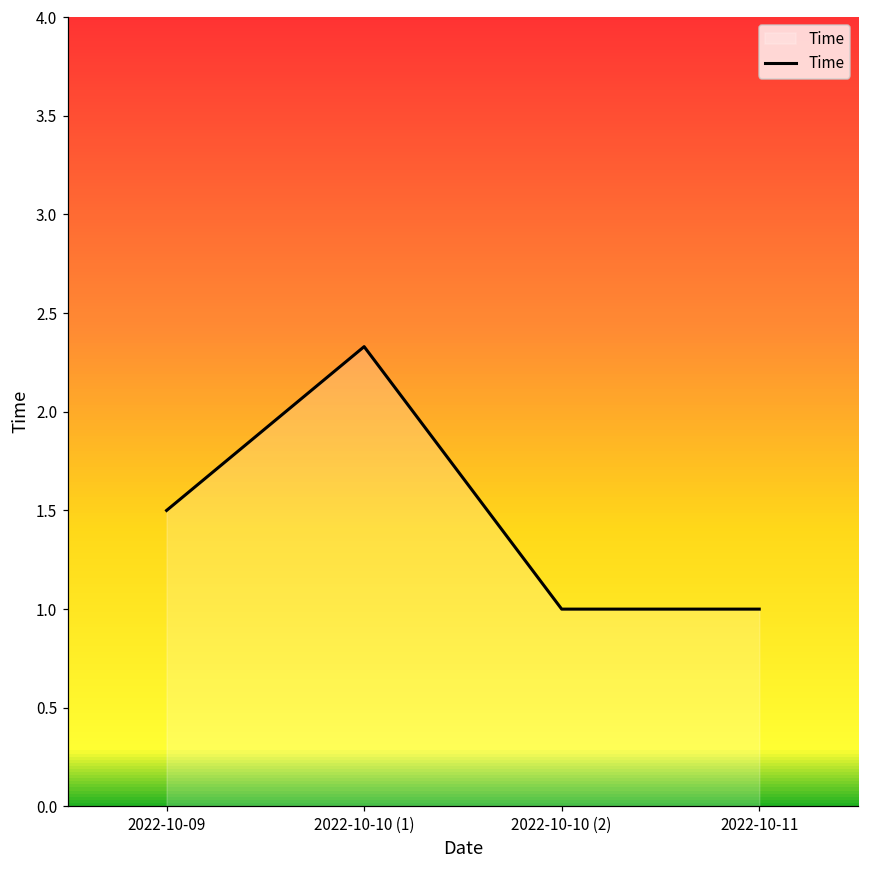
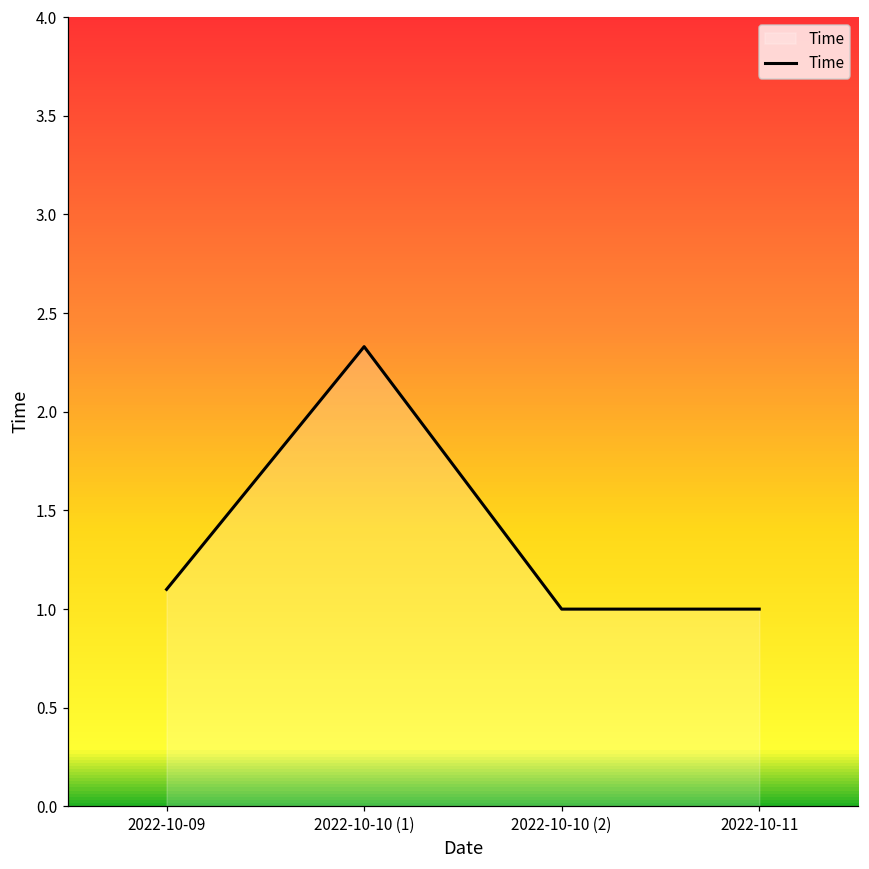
2022-10-09: 1.5 -> 1.1
